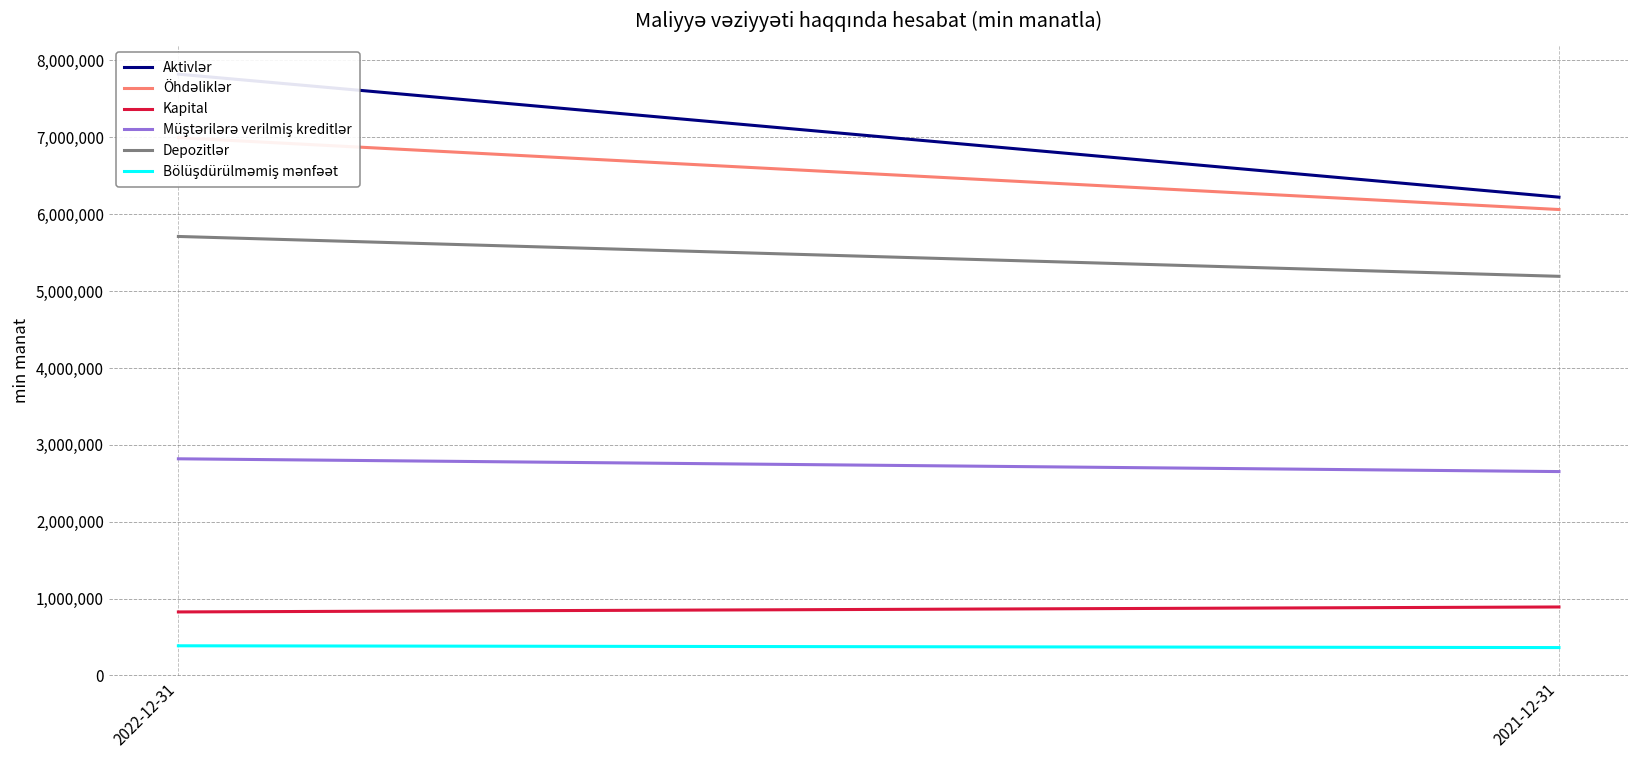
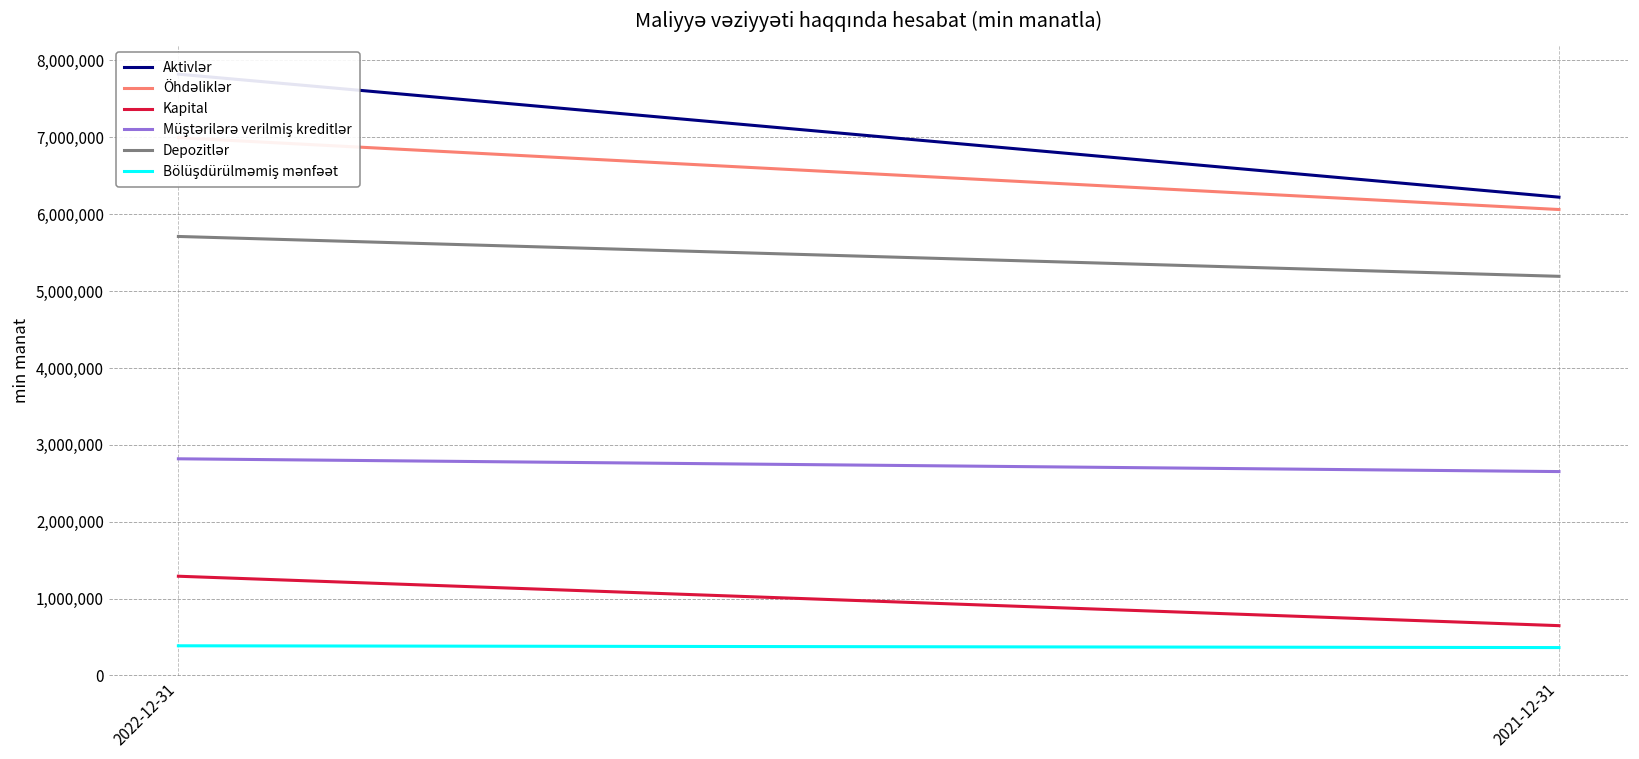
Kapital, 2022-12-31: 800,000 -> 1,300,000
Kapital, 2021-12-31: 900,000 -> 600,000
